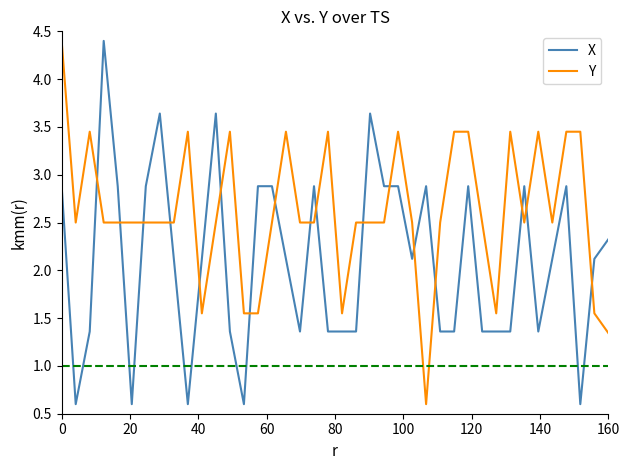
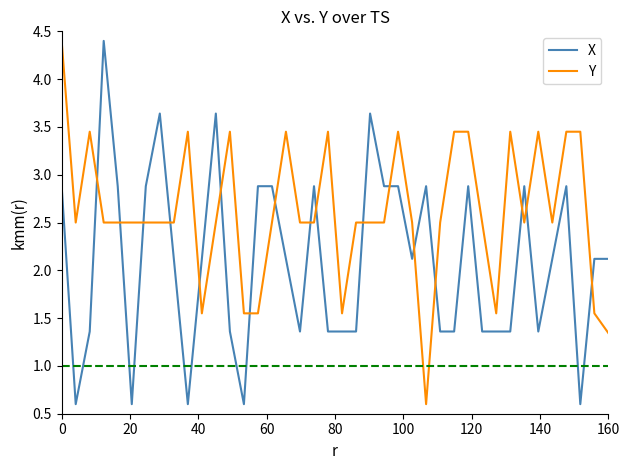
X, 160: 2.3 -> 2.1
